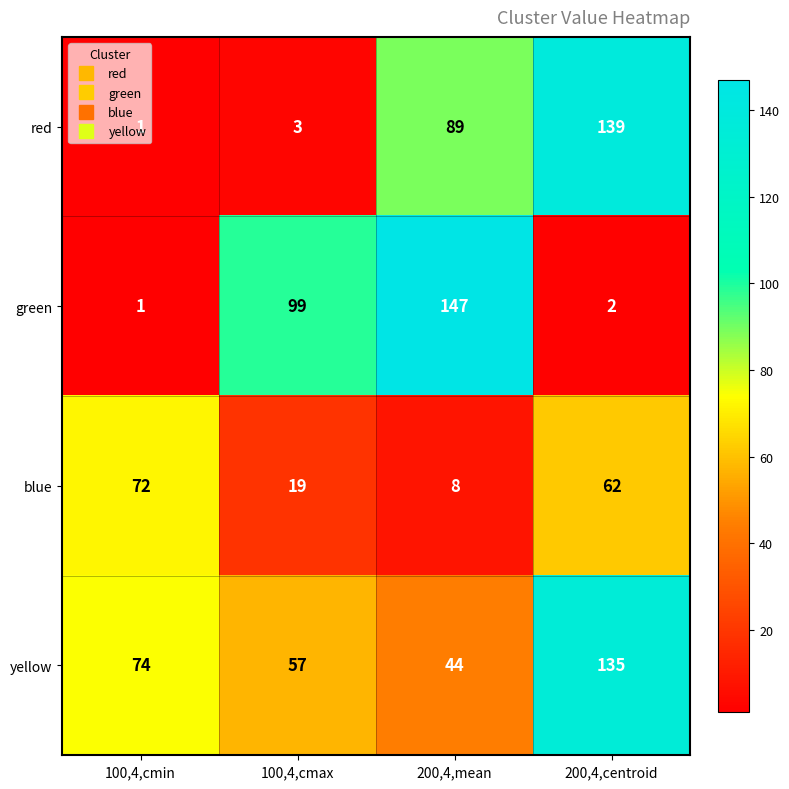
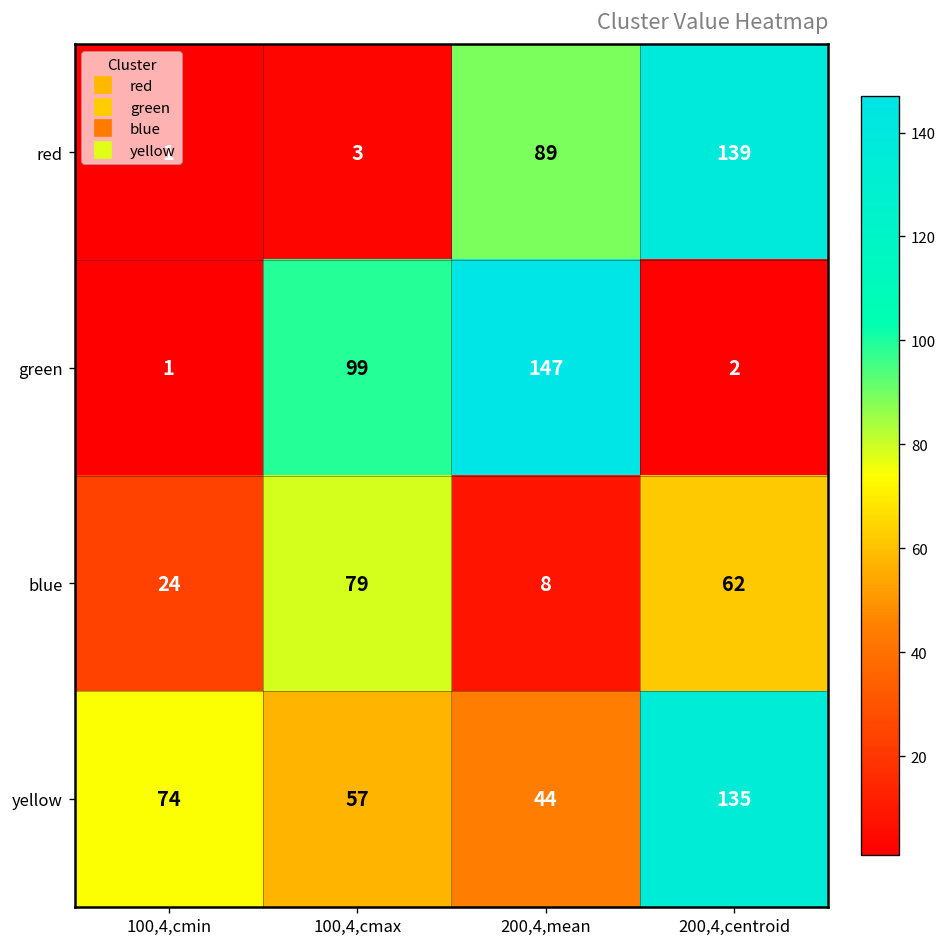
blue, 100,4,cmin: 72 -> 24
blue, 100,4,cmax: 19 -> 79
